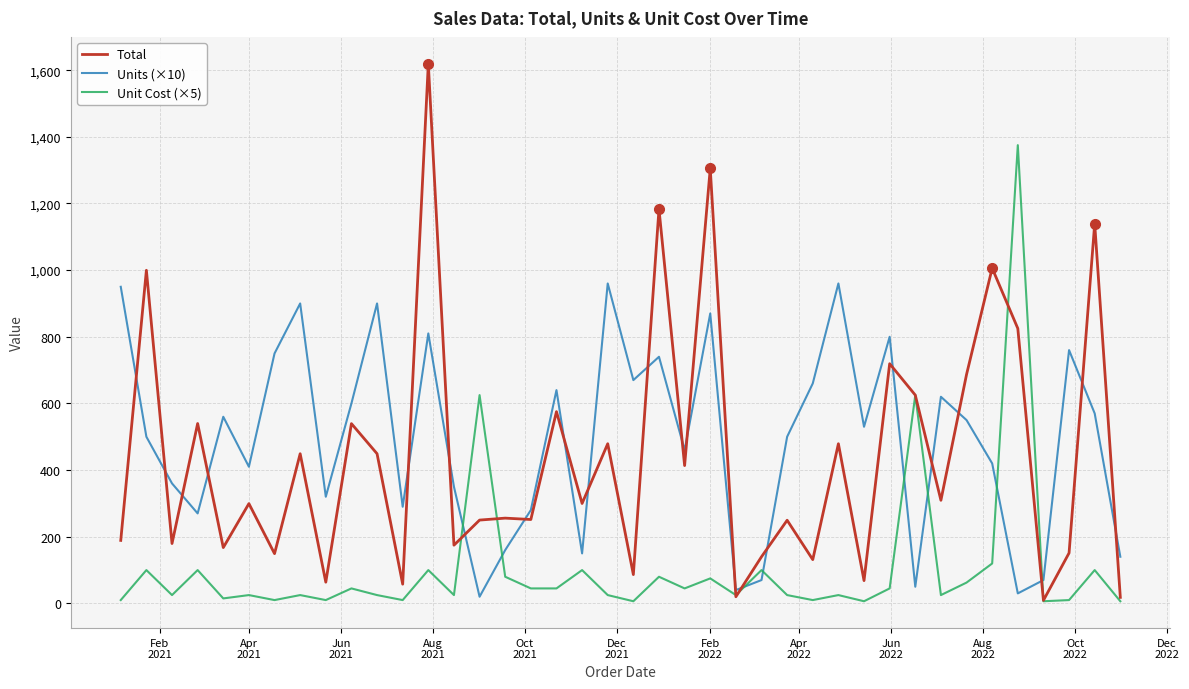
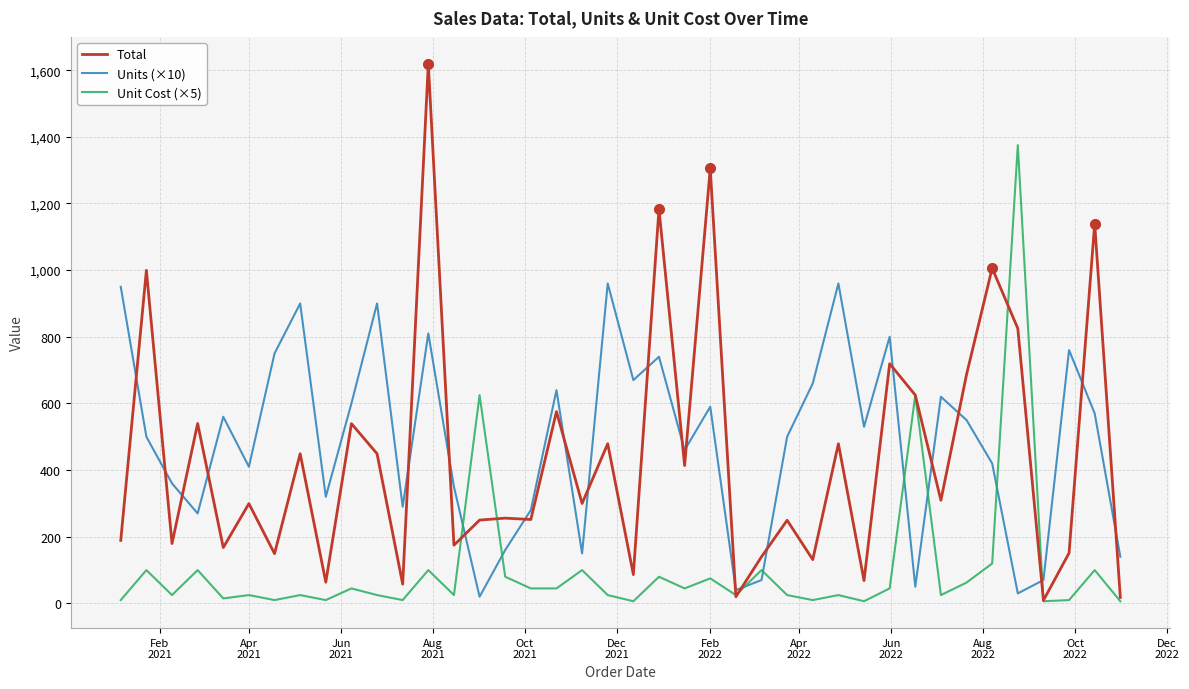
Units (×10), Feb 2022: 870 -> 590
